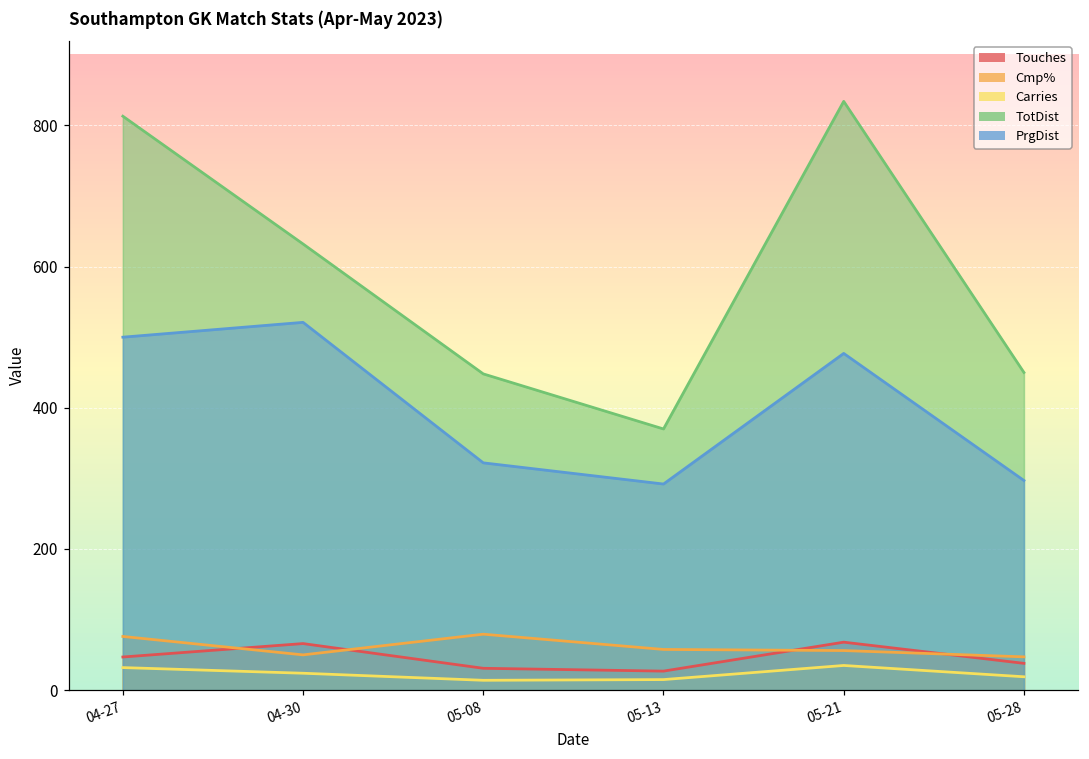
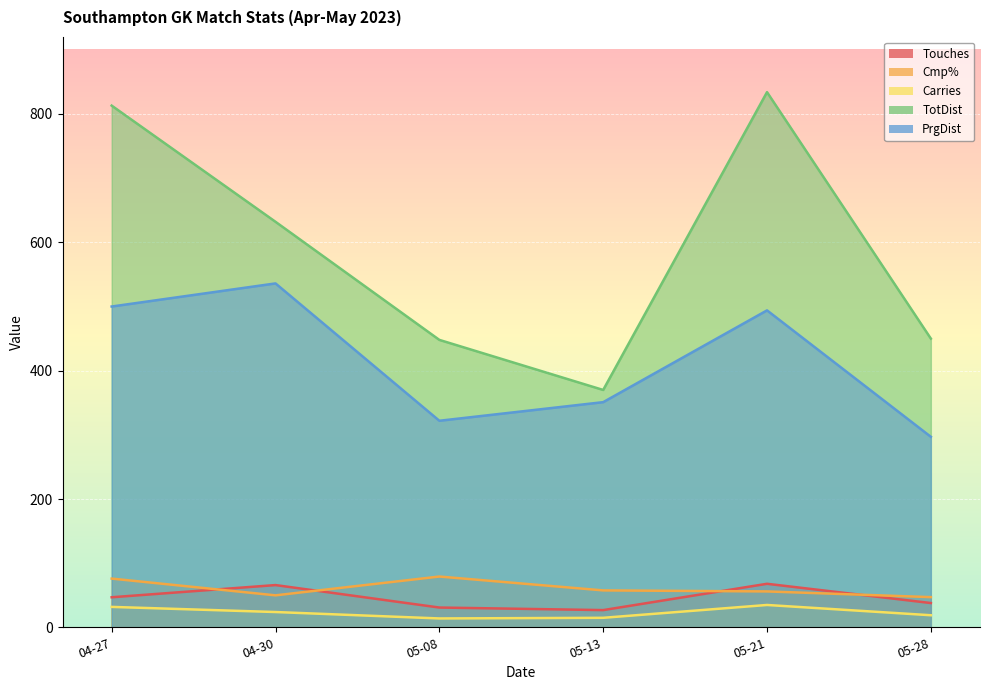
PrgDist, 04-30: 520 -> 540
PrgDist, 05-13: 290 -> 350
PrgDist, 05-21: 480 -> 490
